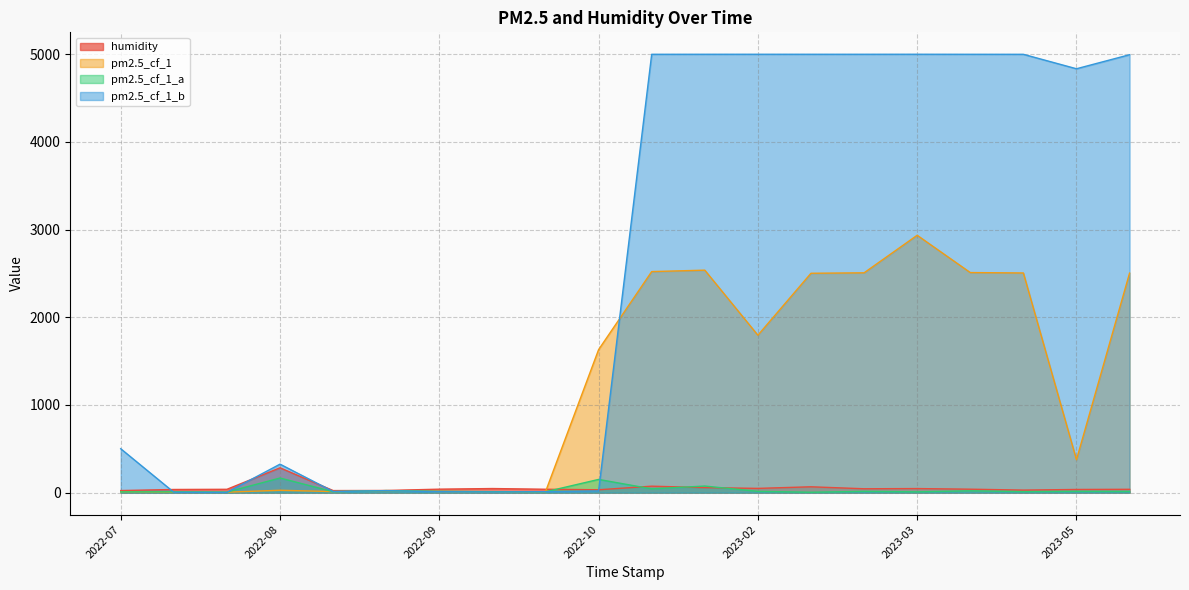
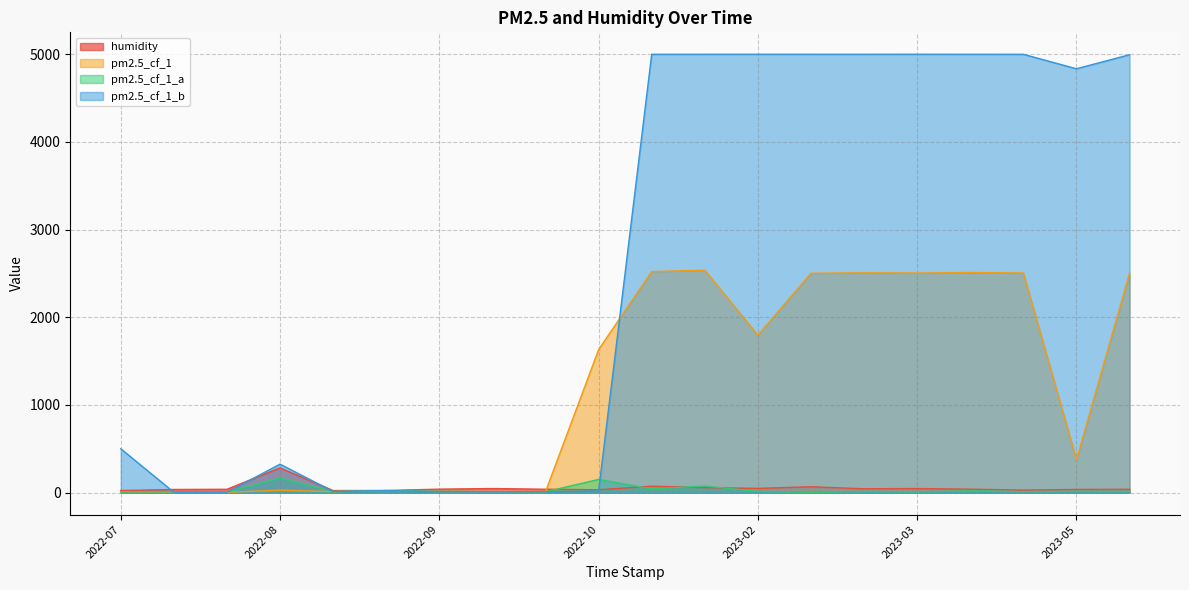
pm2.5_cf_1, 2023-03: 2900 -> 2500
